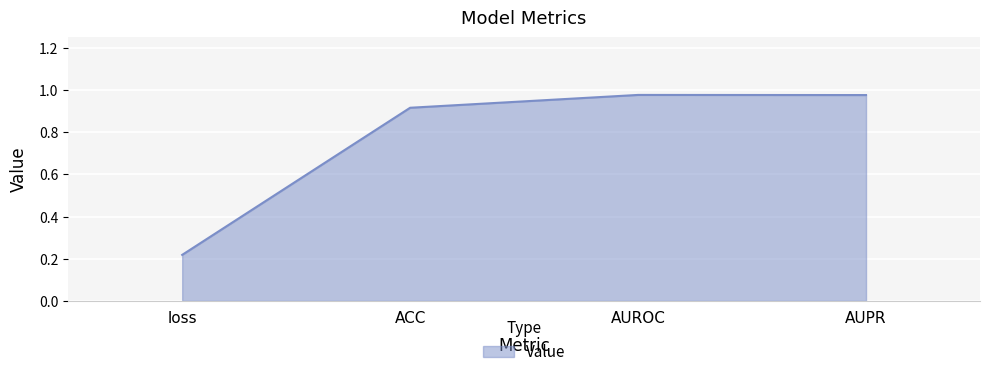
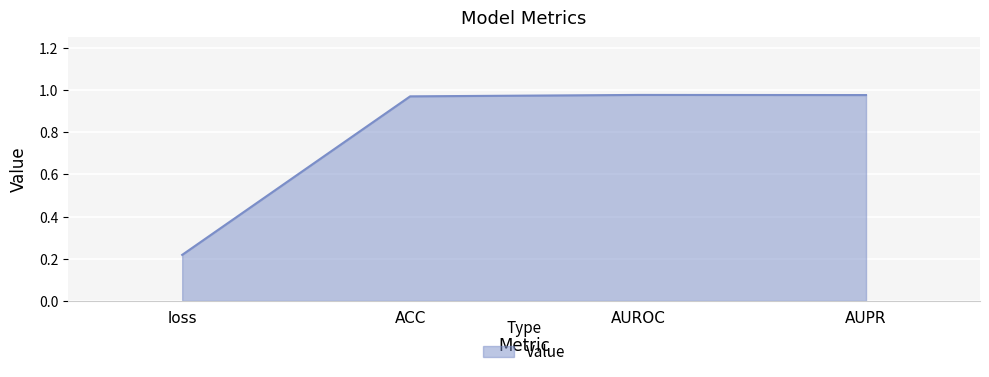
ACC: 0.92 -> 0.97
